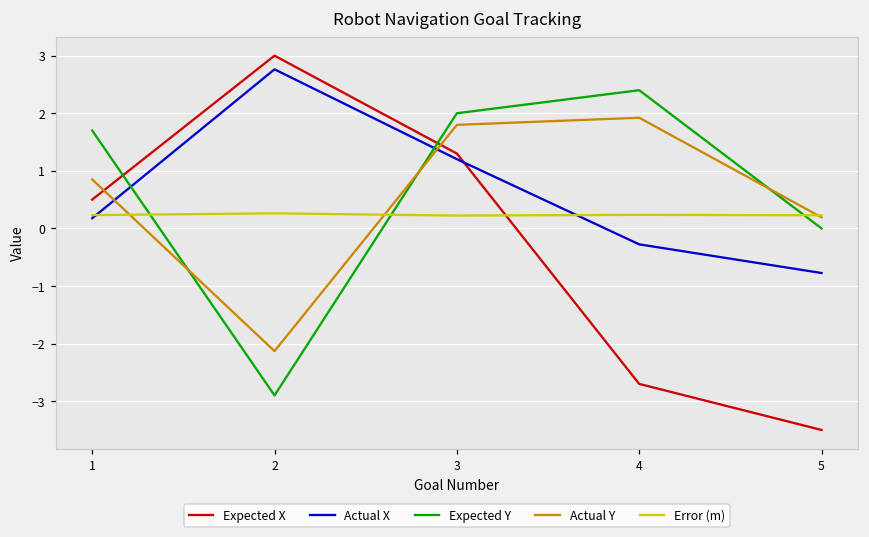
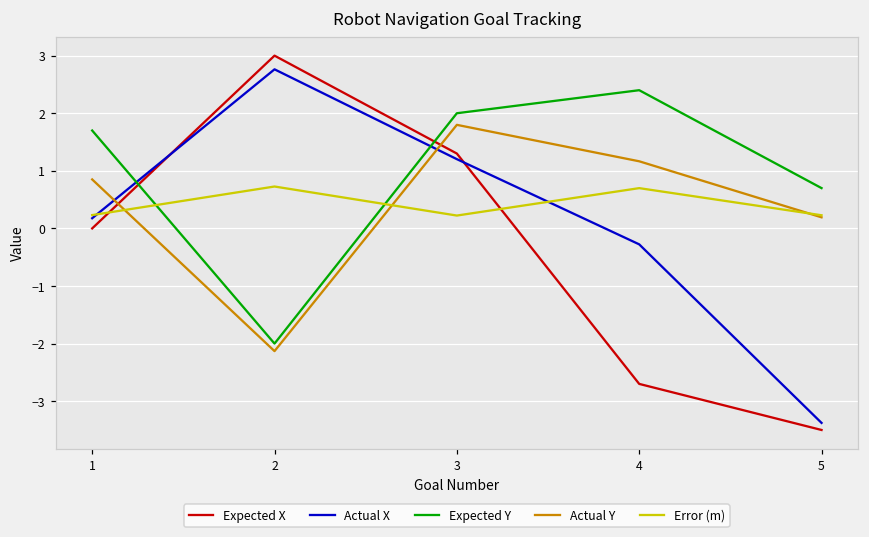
Expected X, 1: 0.5 -> 0.0
Expected Y, 2: -2.9 -> -2.0
Error (m), 2: 0.3 -> 0.7
Actual Y, 4: 1.9 -> 1.2
Error (m), 4: 0.2 -> 0.7
Actual X, 5: -0.8 -> -3.4
Expected Y, 5: 0.0 -> 0.7
